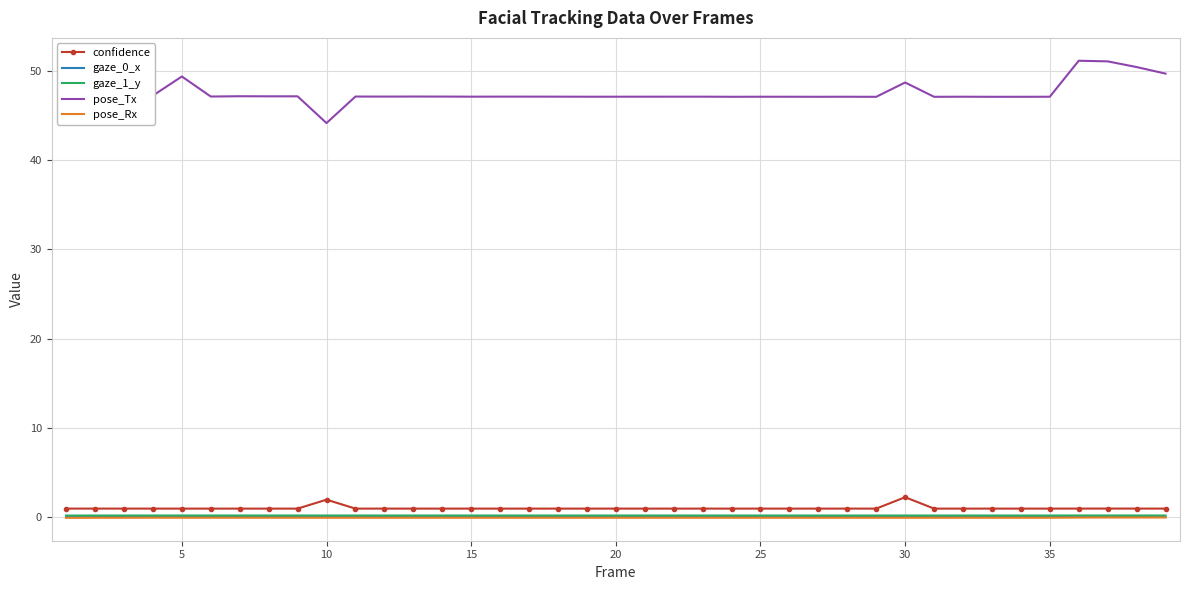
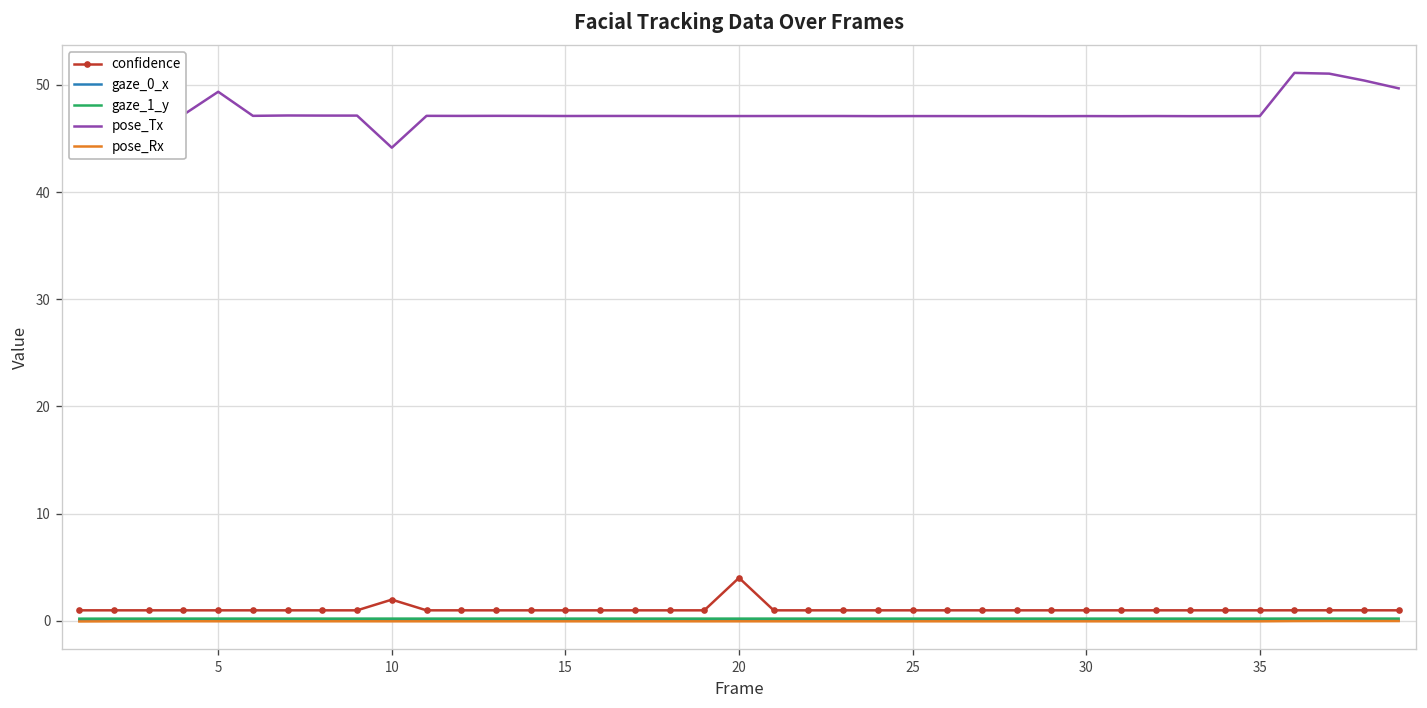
confidence, 20: 1 -> 4
confidence, 30: 2 -> 1
pose_Tx, 30: 49 -> 47
